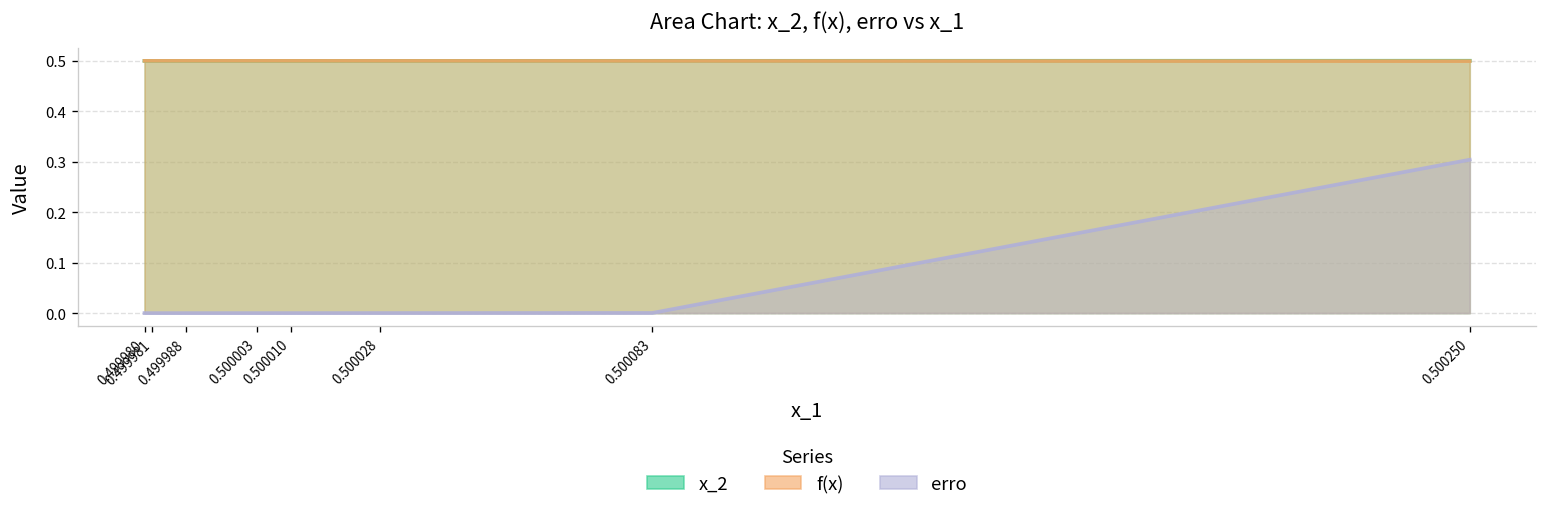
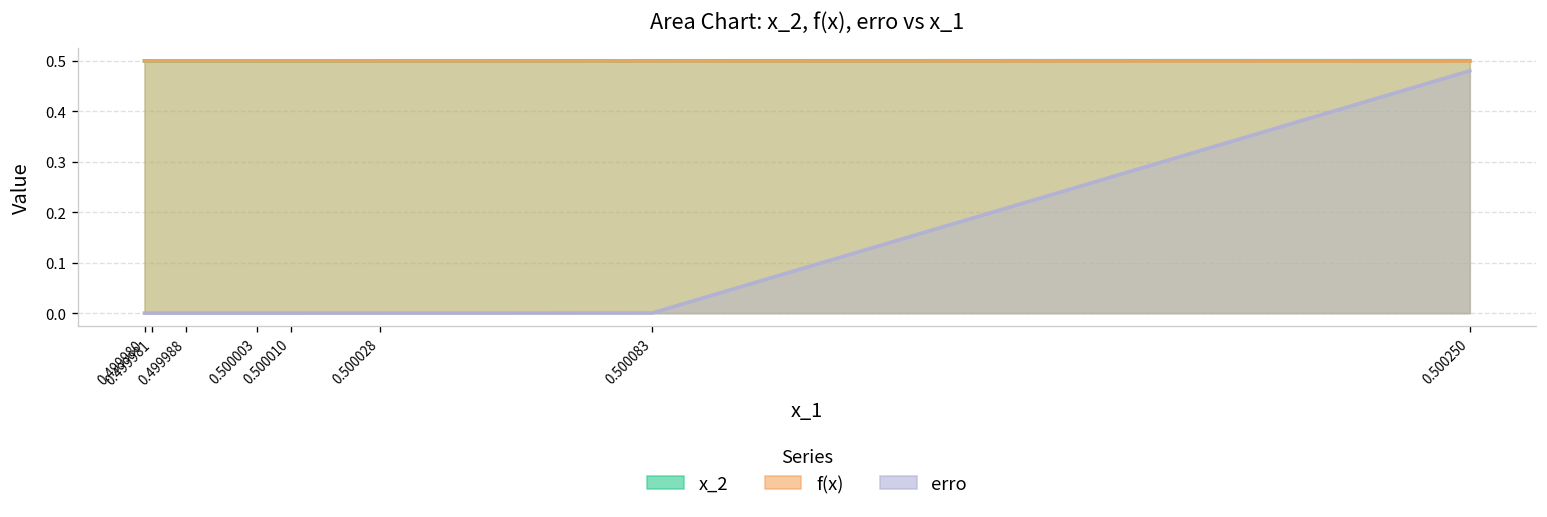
erro, 0.500250: 0.30 -> 0.48
